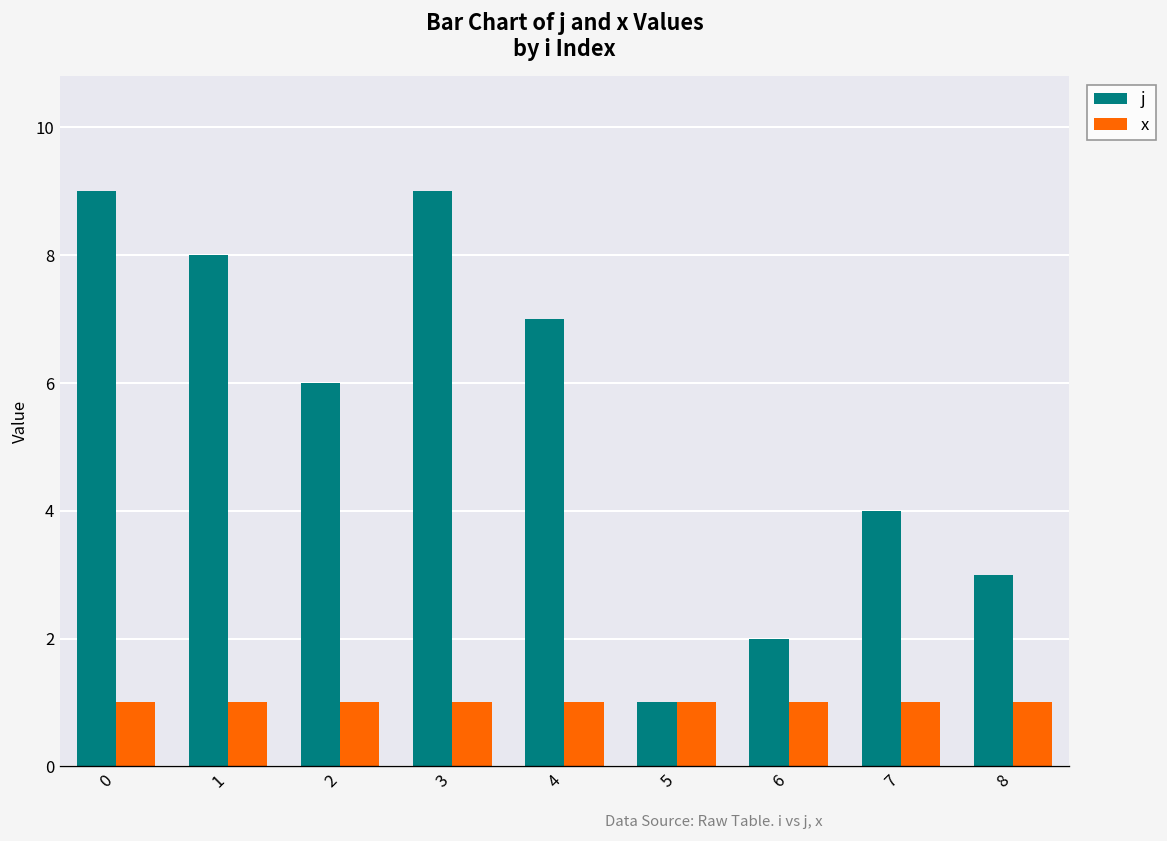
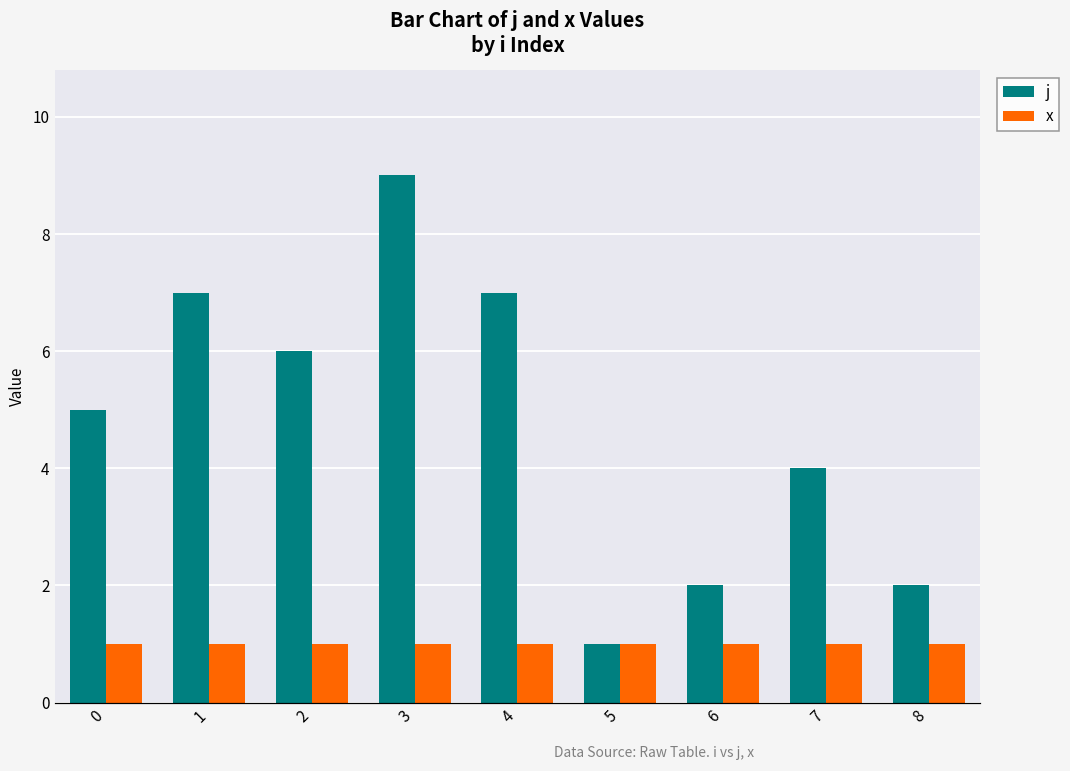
j, 0: 9 -> 5
j, 1: 8 -> 7
j, 8: 3 -> 2
